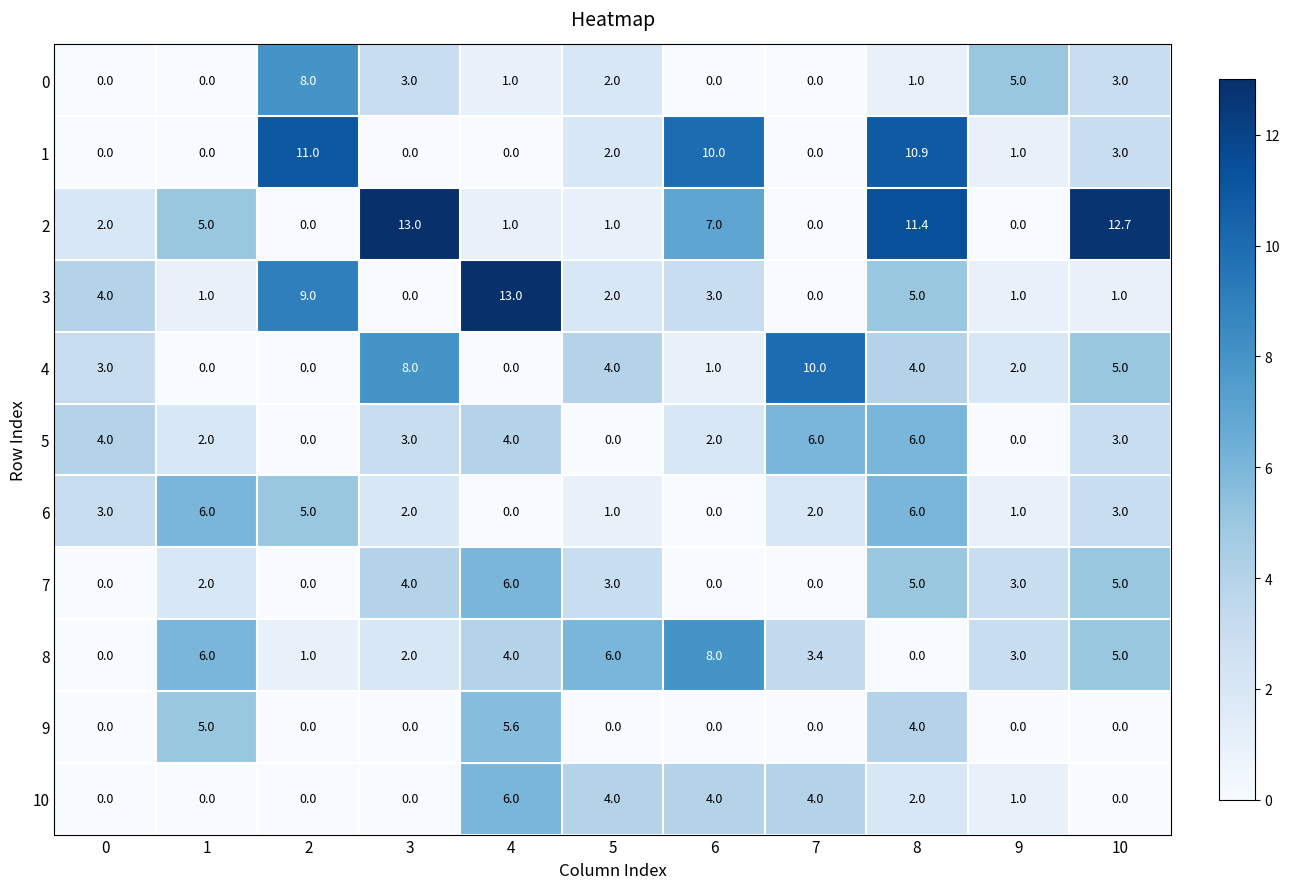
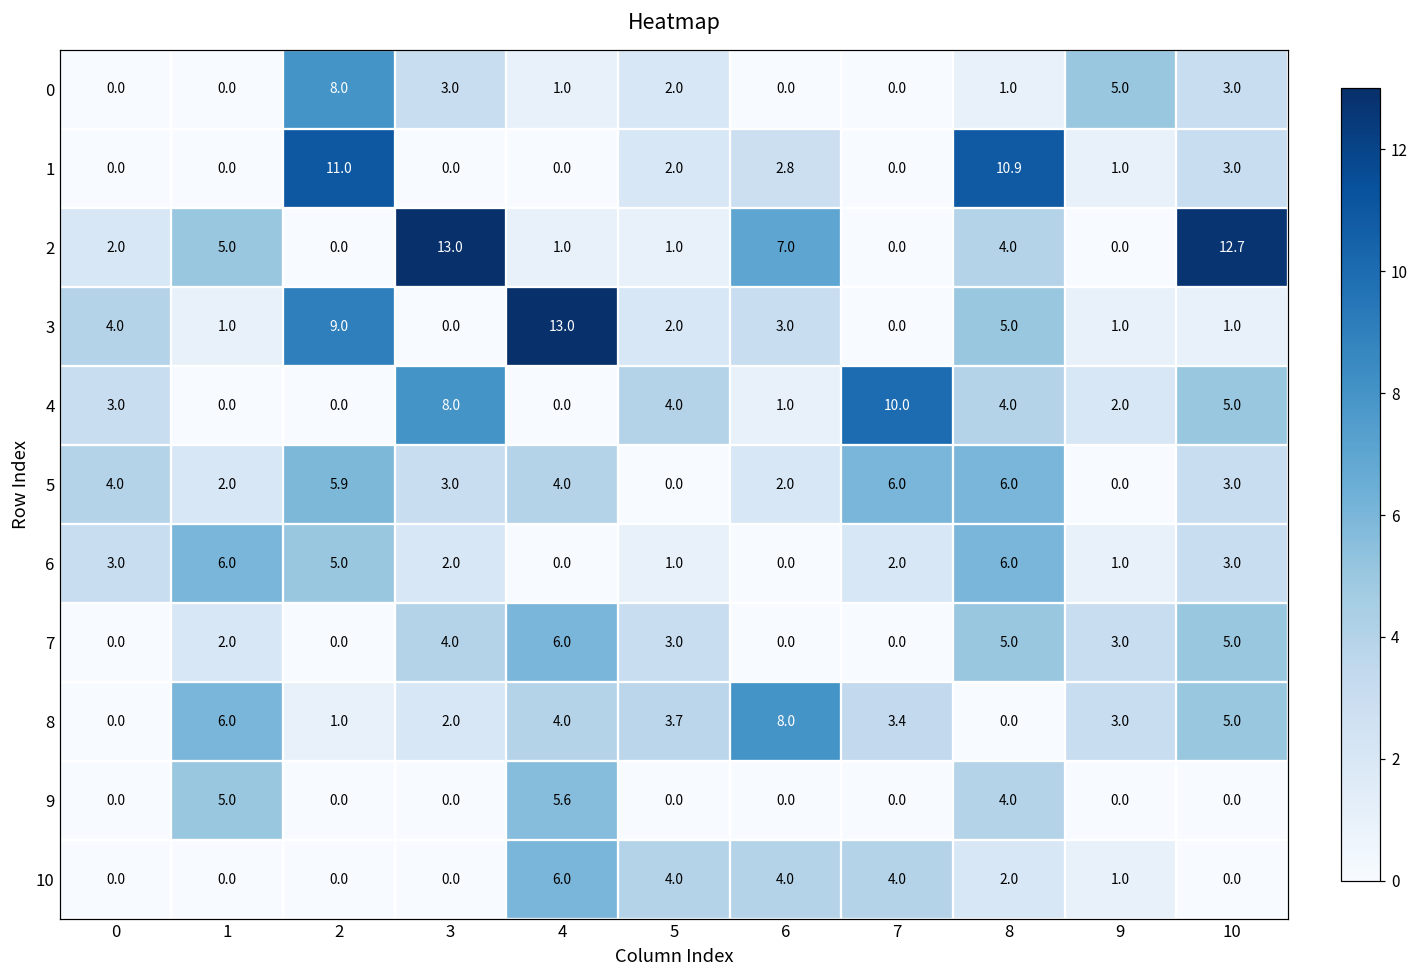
1, 6: 10.0 -> 2.8
2, 8: 11.4 -> 4.0
5, 2: 0.0 -> 5.9
8, 5: 6.0 -> 3.7
